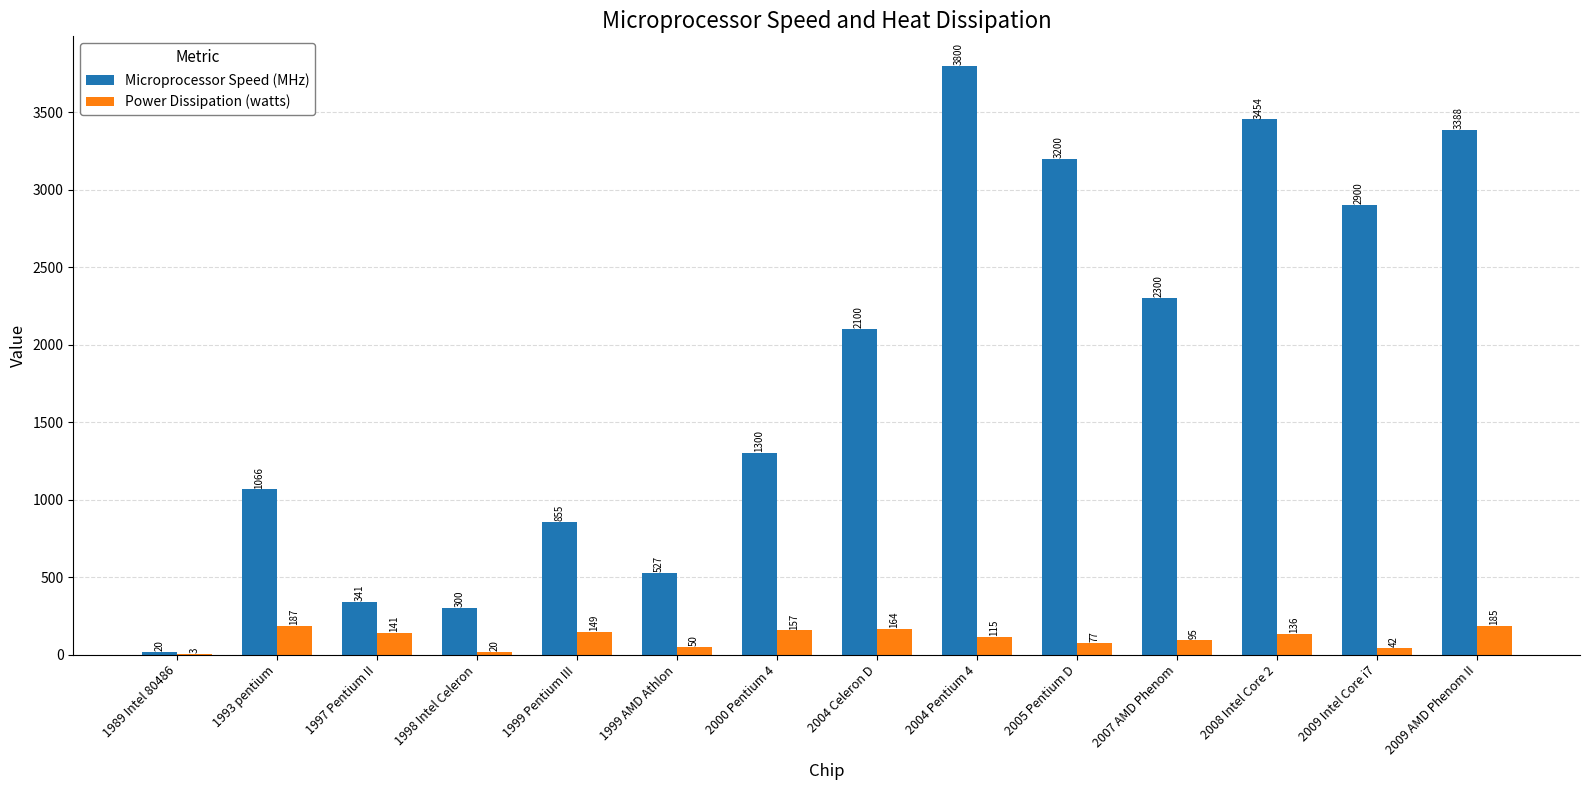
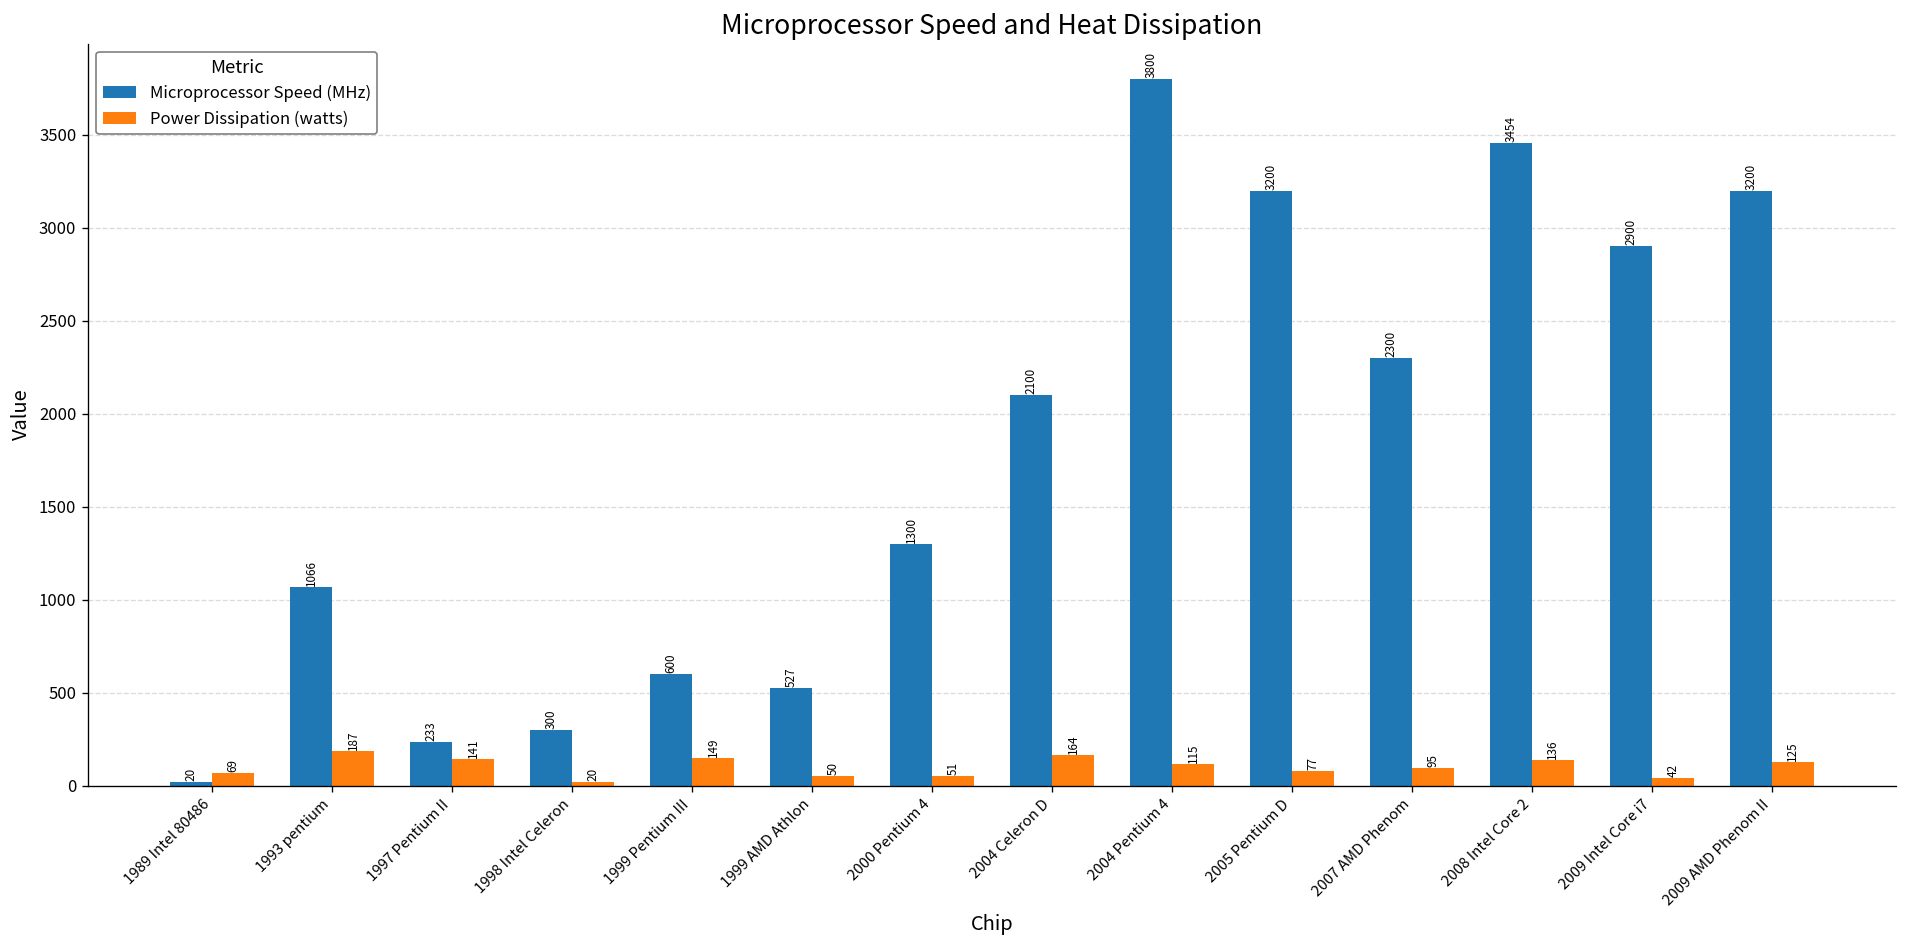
Power Dissipation (watts), 1989 Intel 80486: 3 -> 69
Microprocessor Speed (MHz), 1997 Pentium II: 341 -> 233
Microprocessor Speed (MHz), 1999 Pentium III: 855 -> 600
Power Dissipation (watts), 2000 Pentium 4: 157 -> 51
Microprocessor Speed (MHz), 2009 AMD Phenom II: 3388 -> 3200
Power Dissipation (watts), 2009 AMD Phenom II: 185 -> 125
